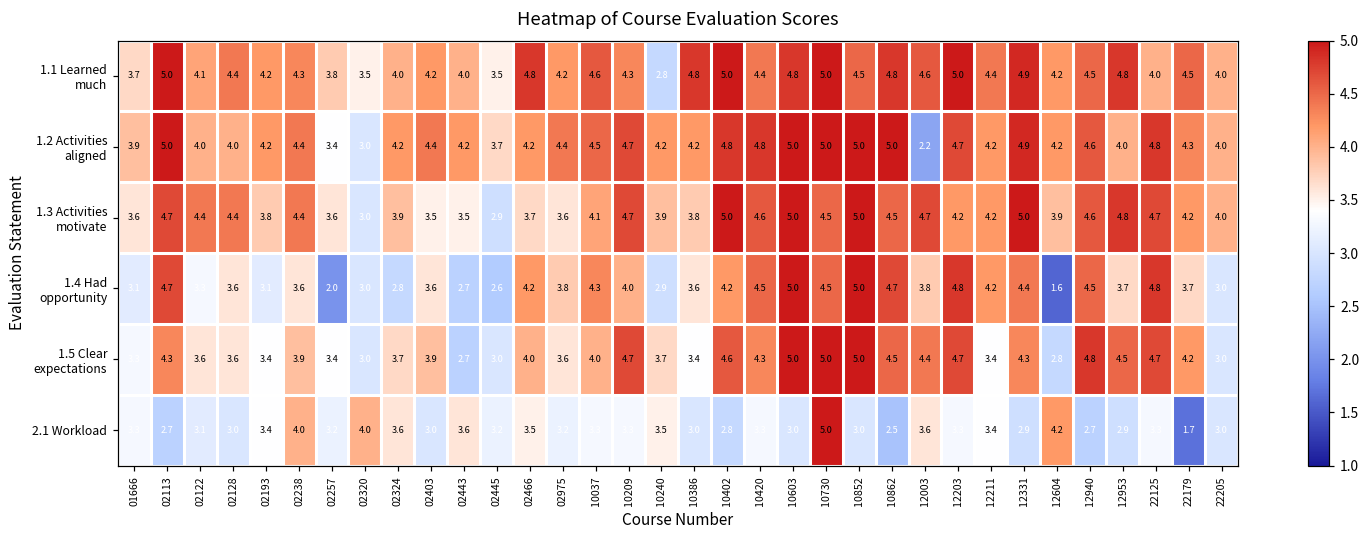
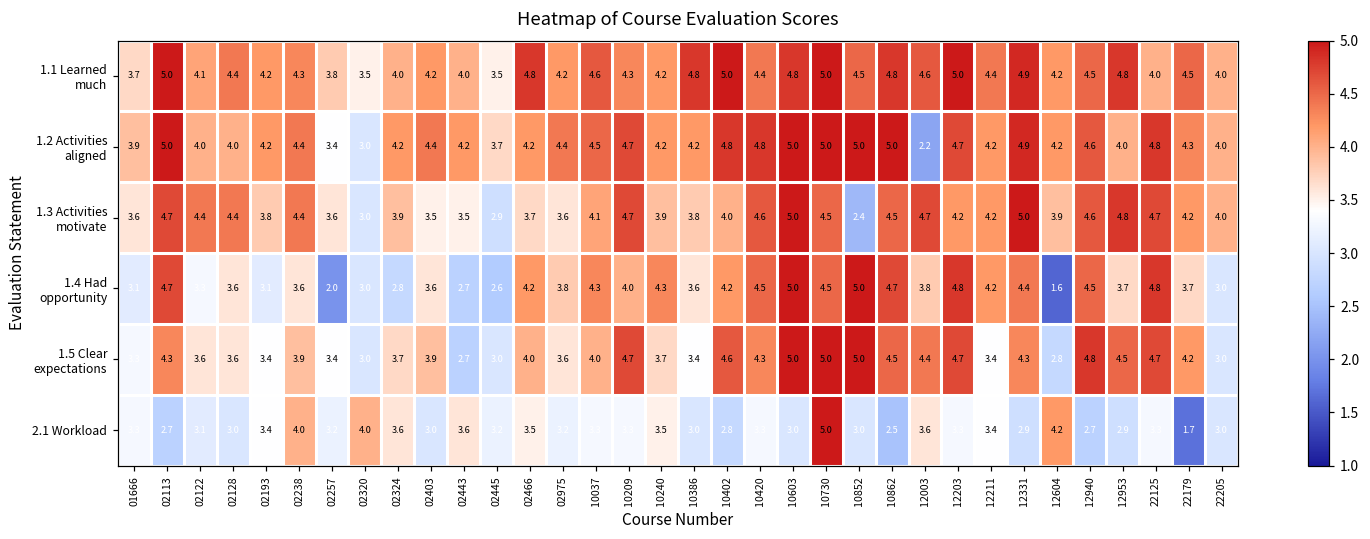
1.1 Learned much, 10240: 2.8 -> 4.2
1.3 Activities motivate, 10402: 5.0 -> 4.0
1.3 Activities motivate, 10852: 5.0 -> 2.4
1.4 Had opportunity, 10240: 2.9 -> 4.3
